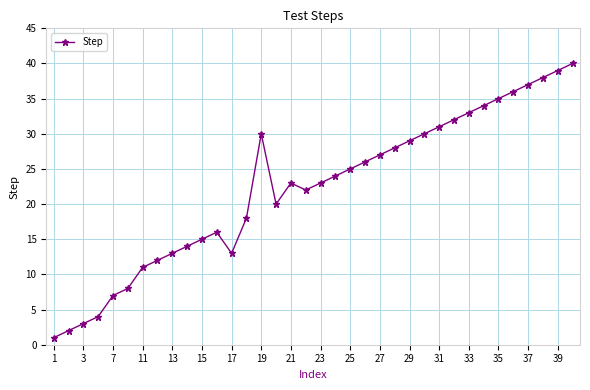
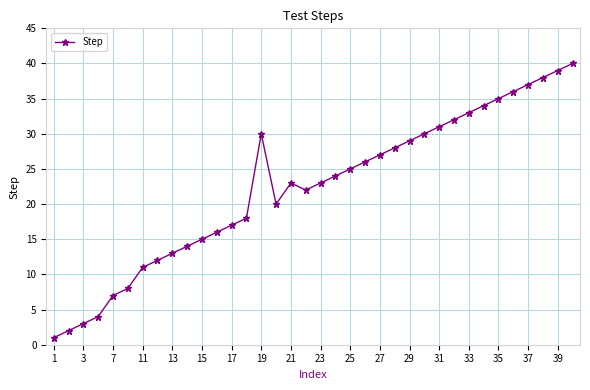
17: 13 -> 17
